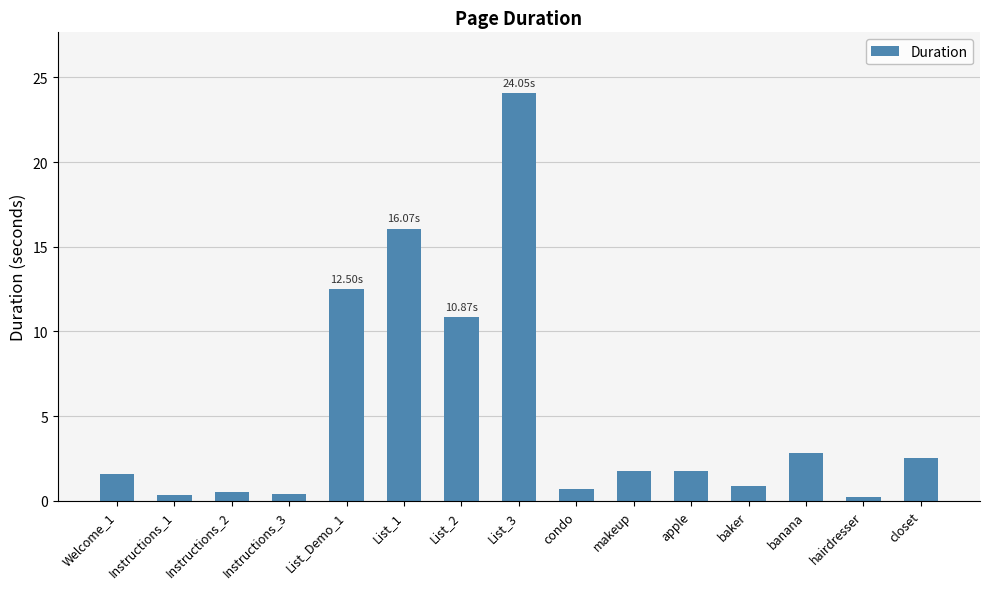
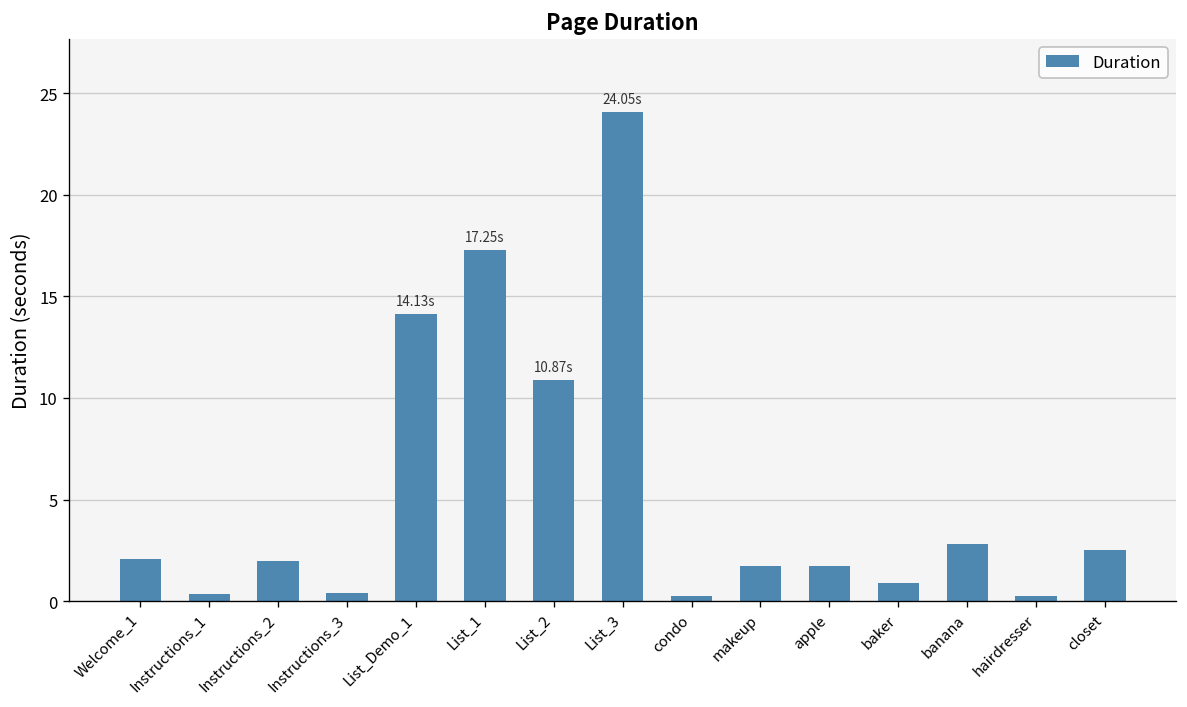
Welcome_1: 1.6 -> 2.1
Instructions_2: 0.5 -> 2.0
List_Demo_1: 12.50s -> 14.13s
List_1: 16.07s -> 17.25s
condo: 0.7 -> 0.2
